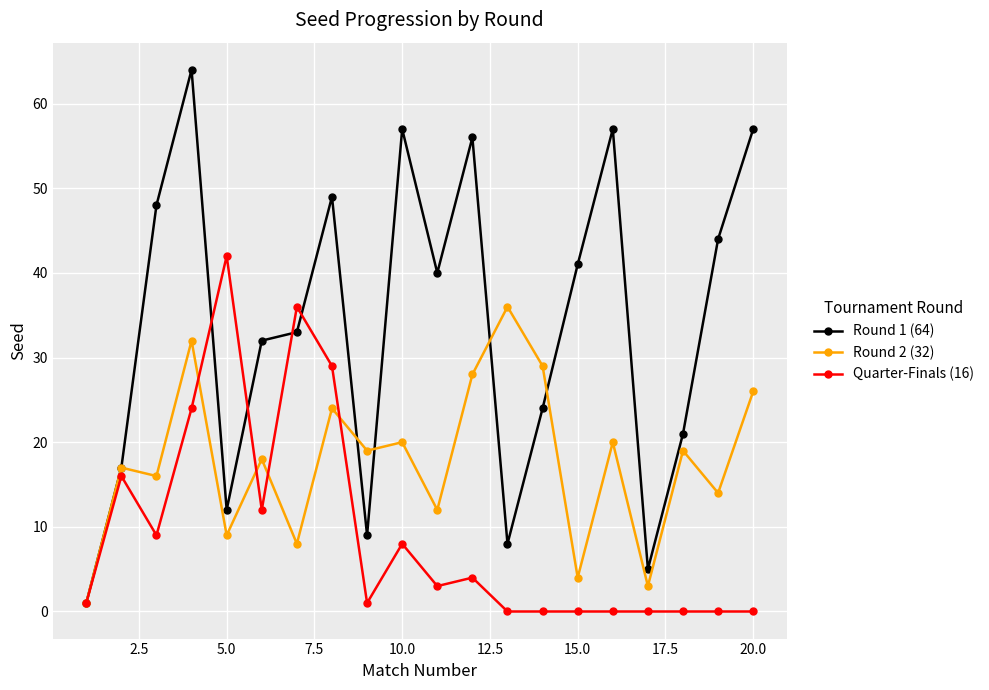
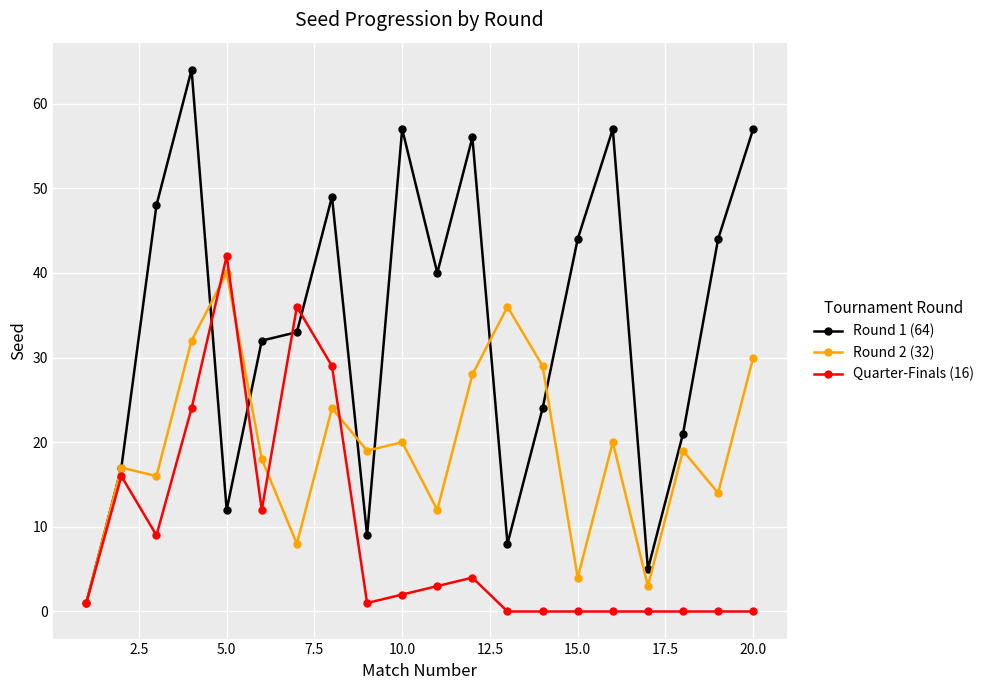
Round 2 (32), 5.0: 9 -> 40
Quarter-Finals (16), 10.0: 8 -> 2
Round 1 (64), 15.0: 41 -> 44
Round 2 (32), 20.0: 26 -> 30
